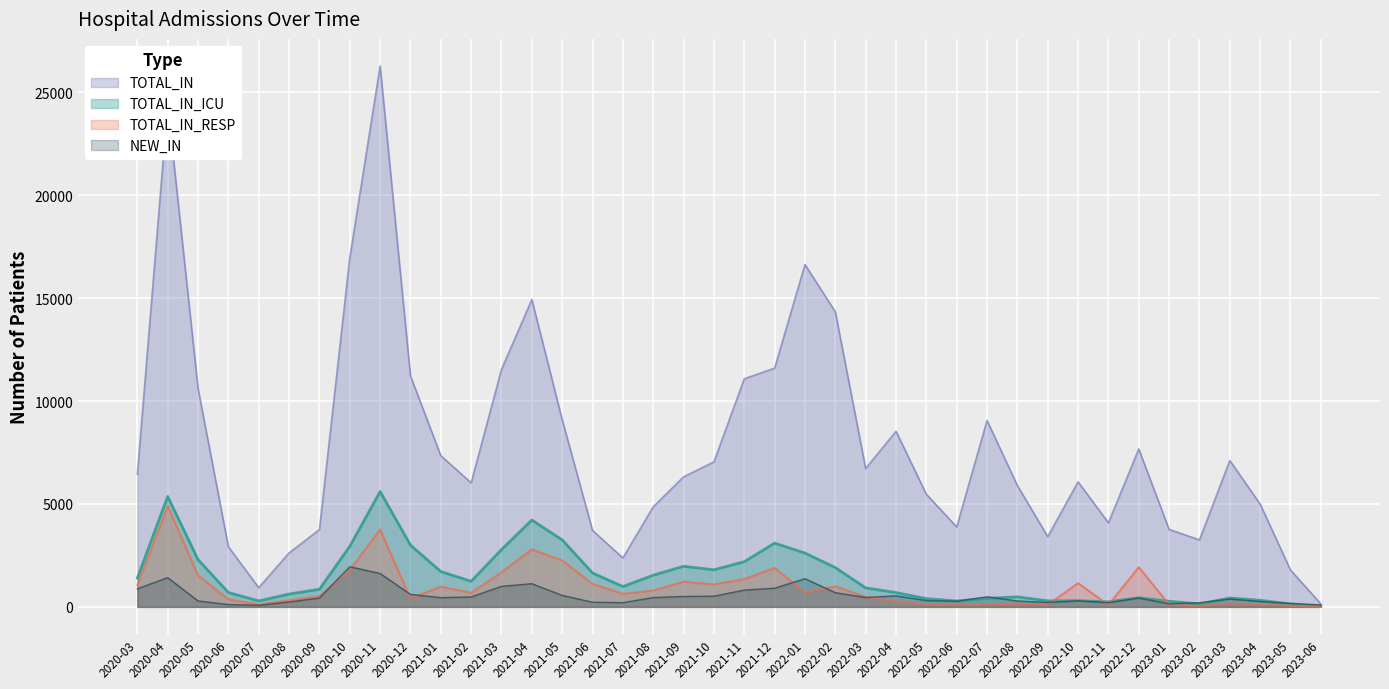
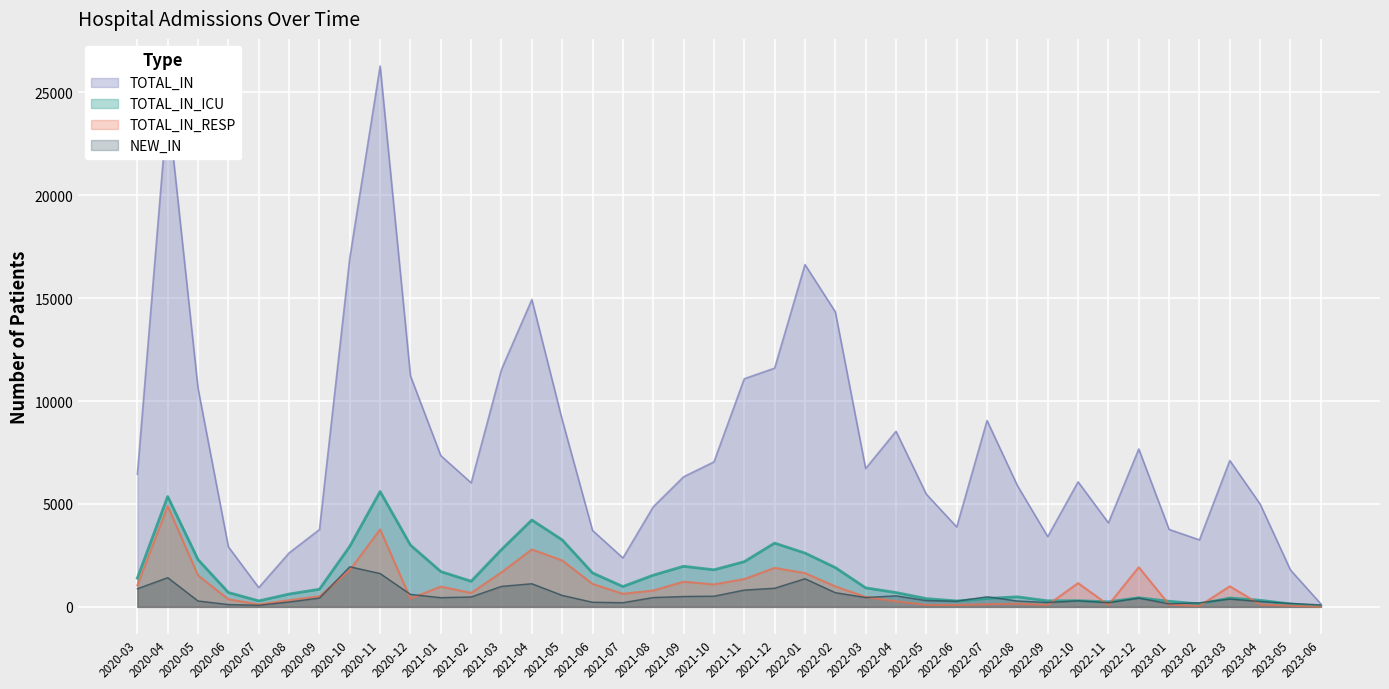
TOTAL_IN_RESP, 2022-01: 700 -> 1600
TOTAL_IN_RESP, 2023-03: 200 -> 1000
